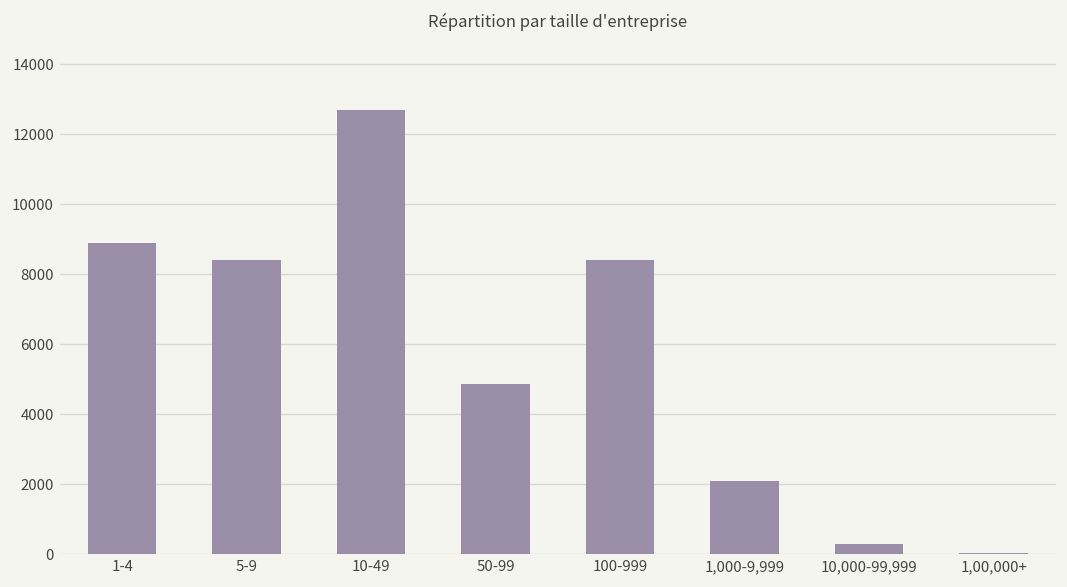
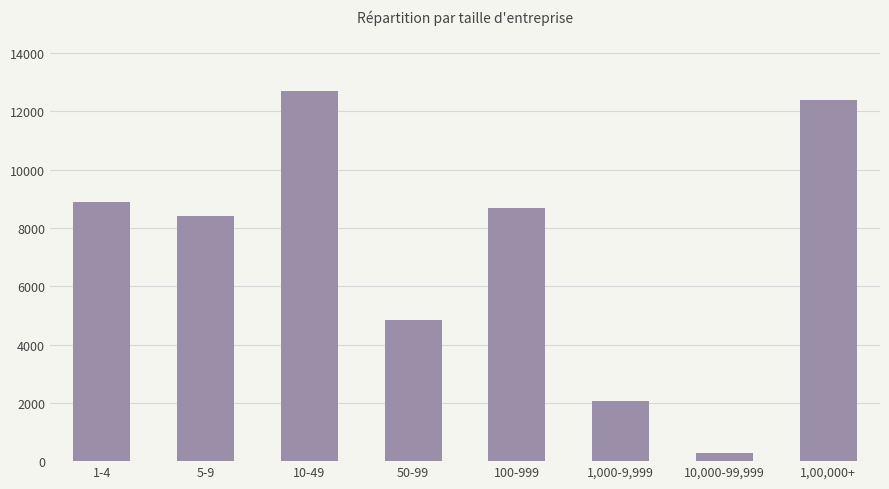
100-999: 8400 -> 8700
1,00,000+: 0 -> 12400
